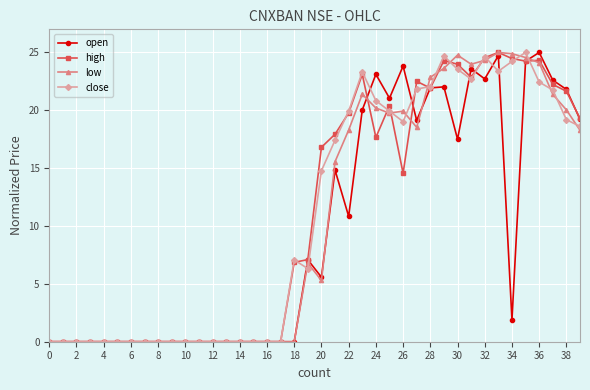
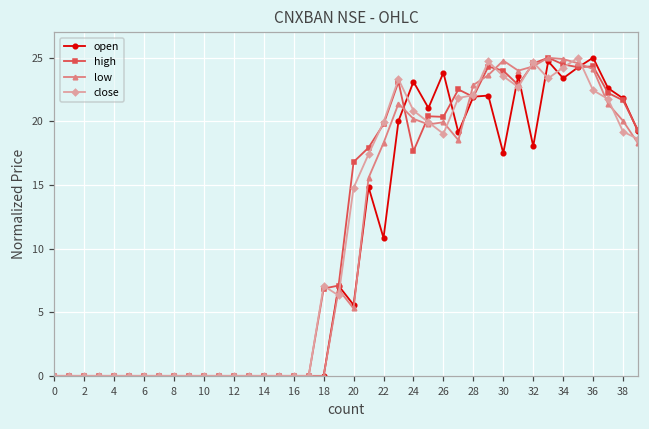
high, 26: 14.6 -> 20.4
open, 32: 22.7 -> 18.0
open, 34: 1.9 -> 23.4
